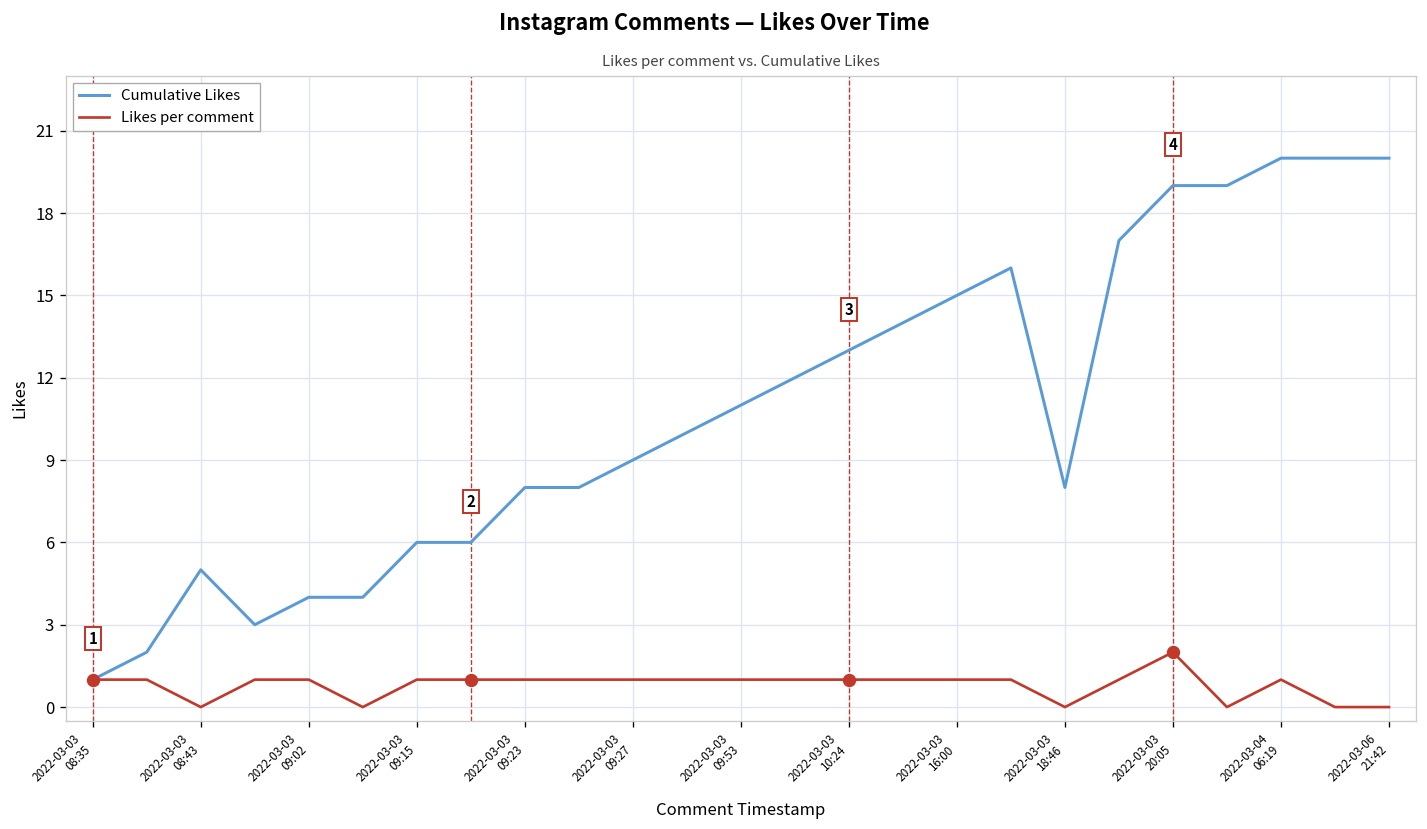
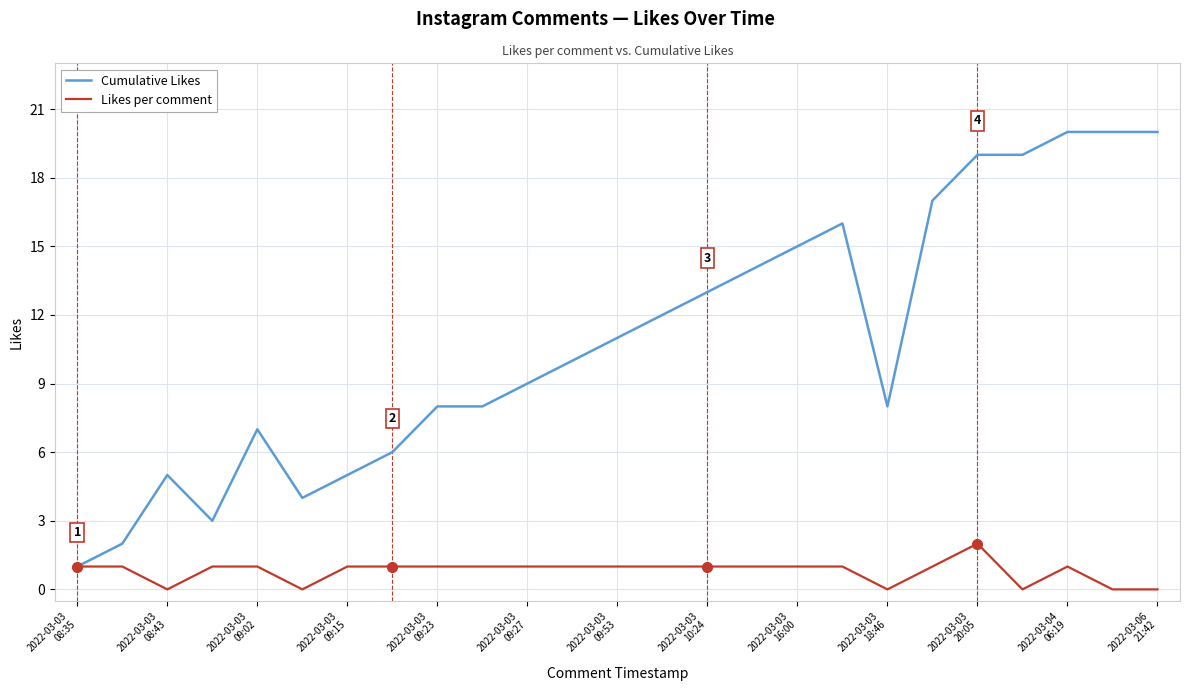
Cumulative Likes, 2022-03-03 09:02: 4 -> 7
Cumulative Likes, 2022-03-03 09:15: 6 -> 5
